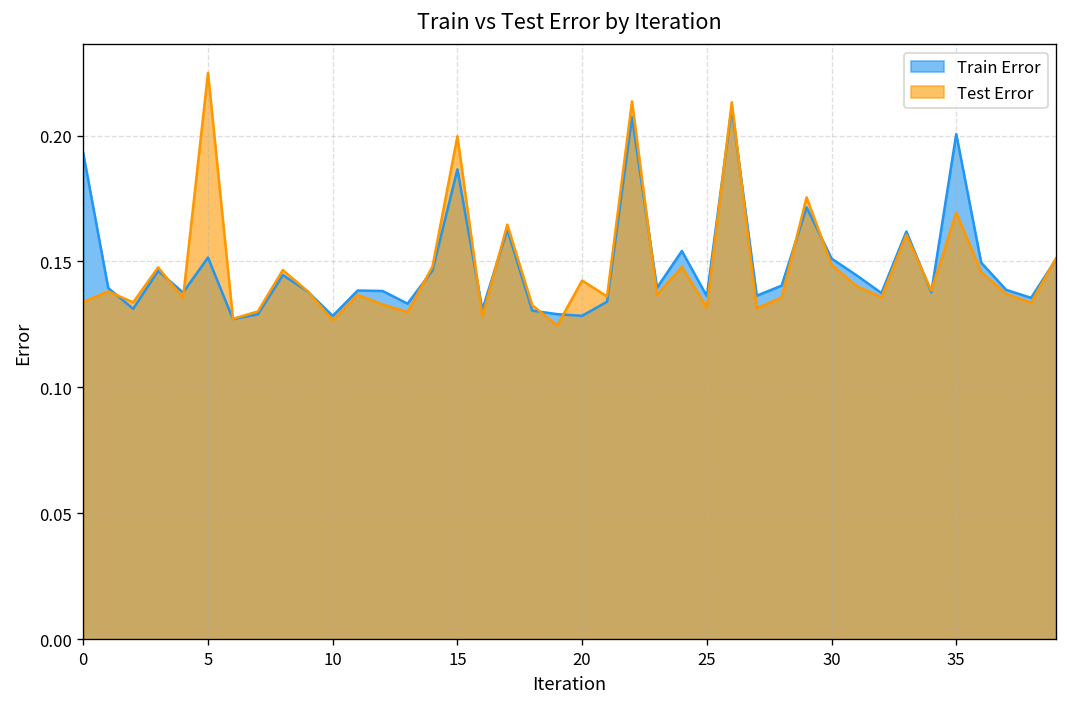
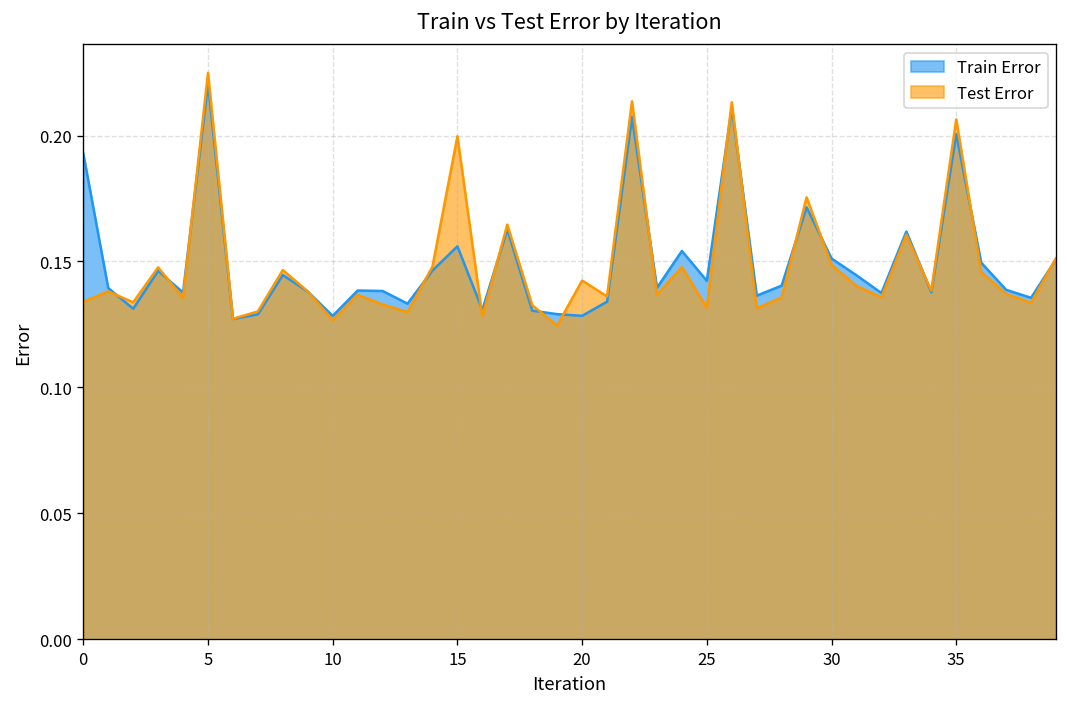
Train Error, 5: 0.152 -> 0.221
Train Error, 15: 0.187 -> 0.156
Train Error, 25: 0.136 -> 0.142
Test Error, 35: 0.169 -> 0.206
